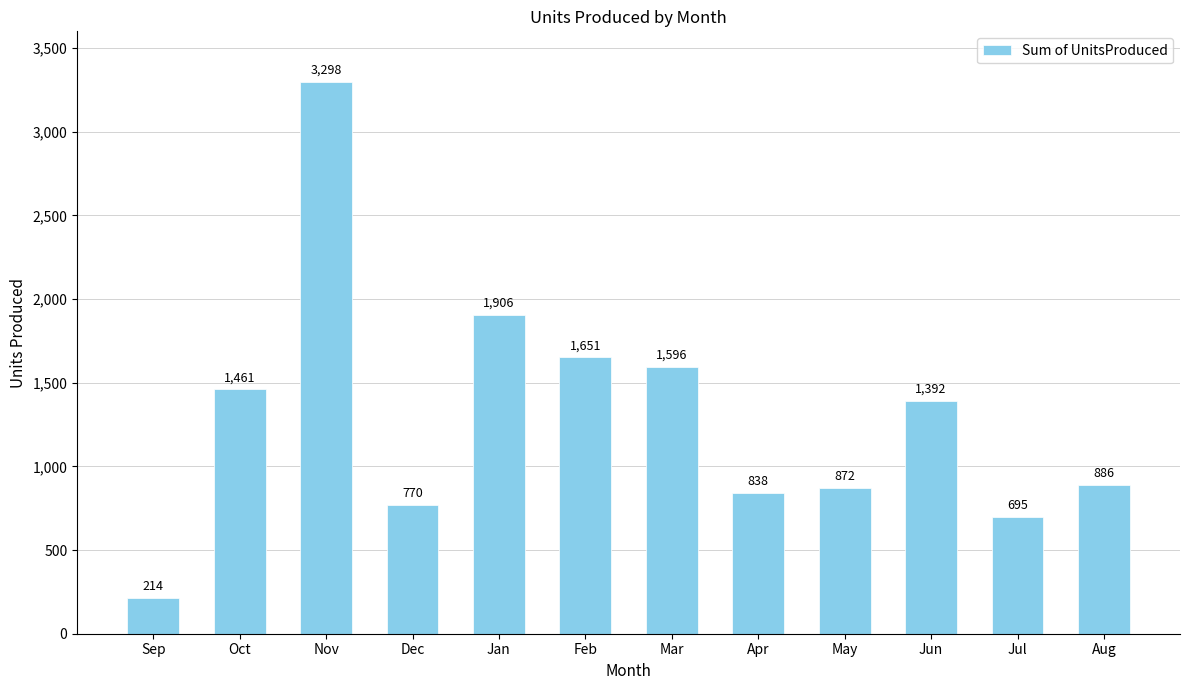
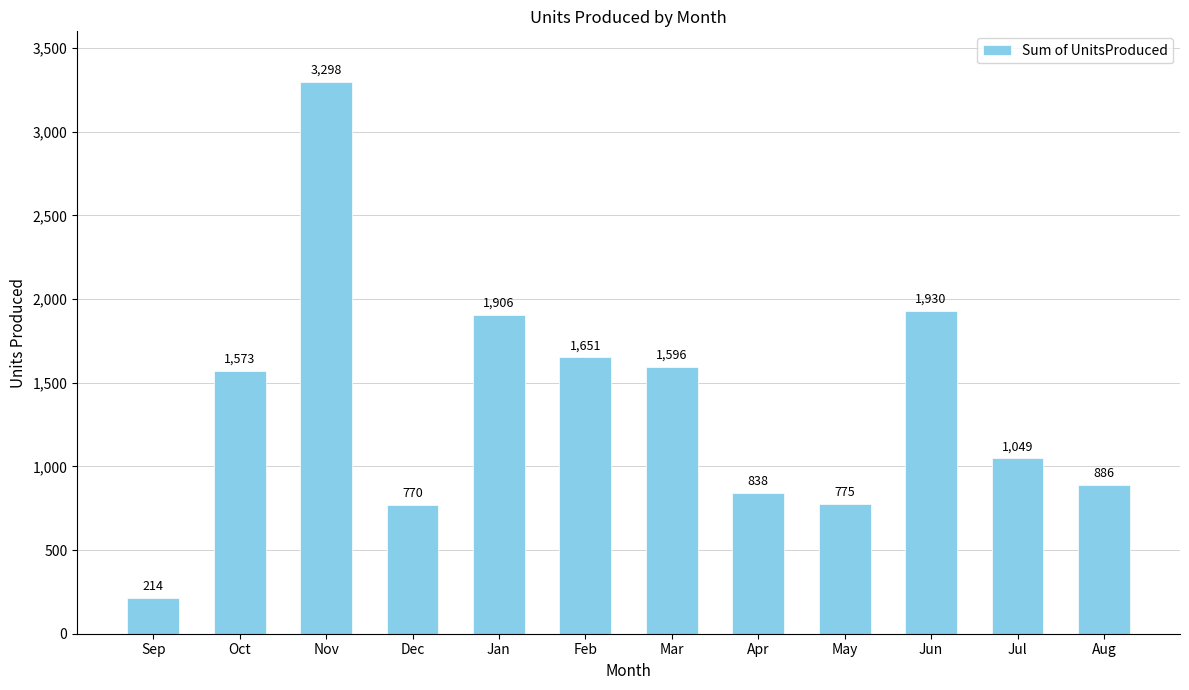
Oct: 1,461 -> 1,573
May: 872 -> 775
Jun: 1,392 -> 1,930
Jul: 695 -> 1,049
